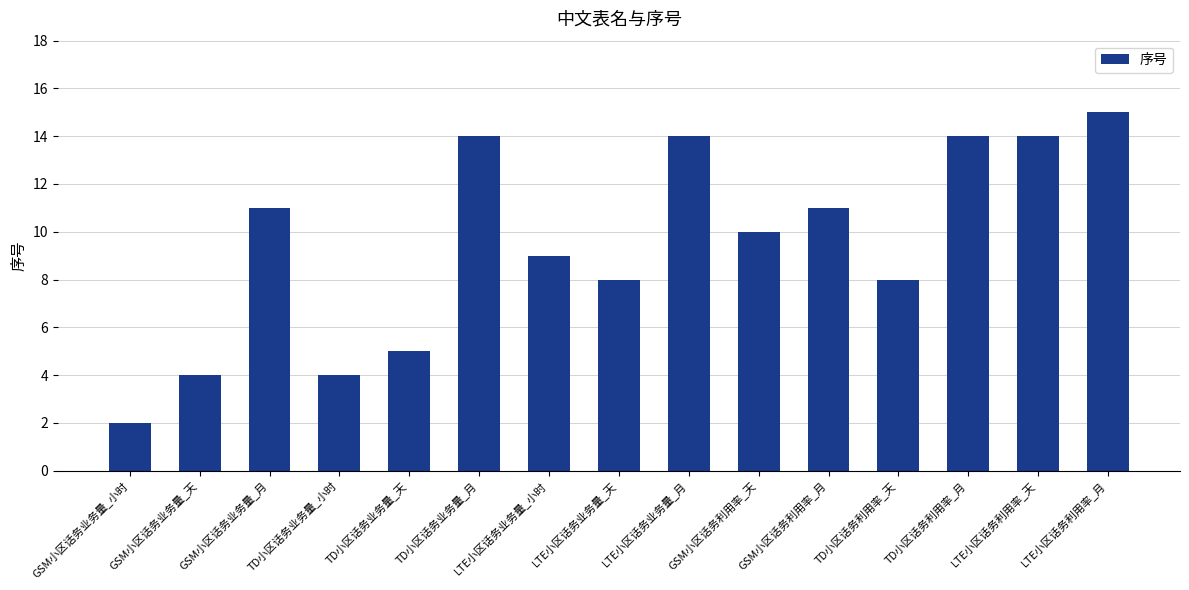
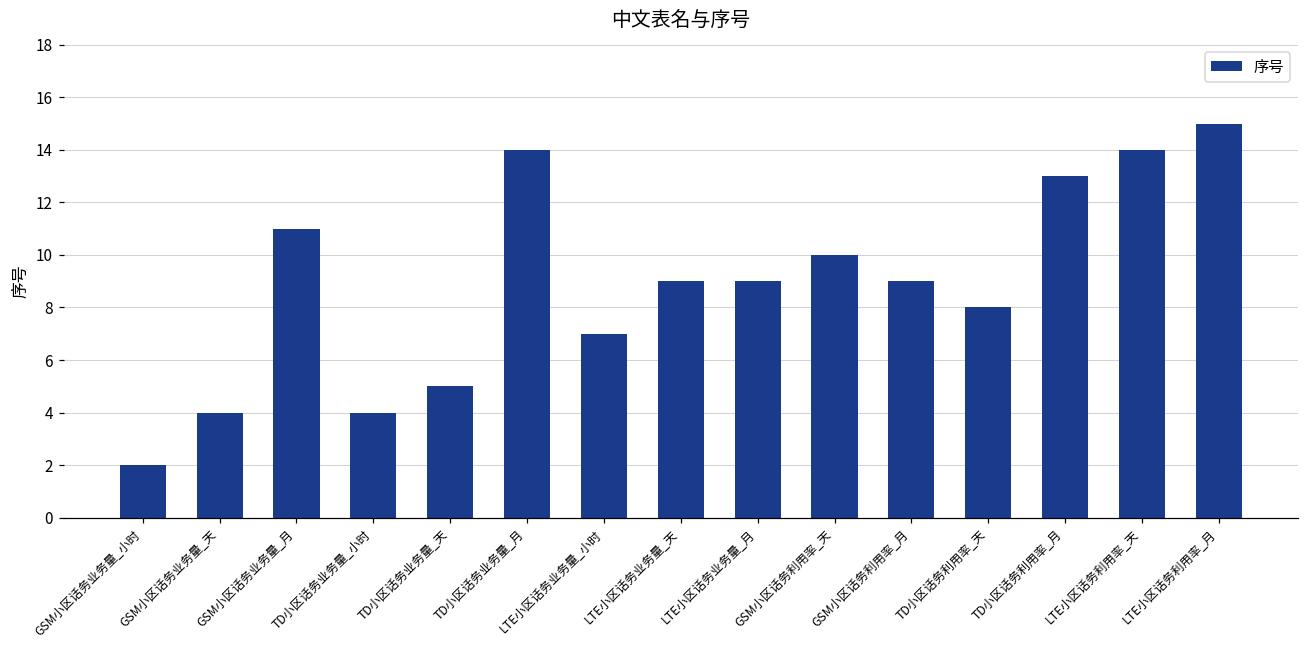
LTE小区话务业务量_小时: 9 -> 7
LTE小区话务业务量_天: 8 -> 9
LTE小区话务业务量_月: 14 -> 9
GSM小区话务利用率_月: 11 -> 9
TD小区话务利用率_月: 14 -> 13
